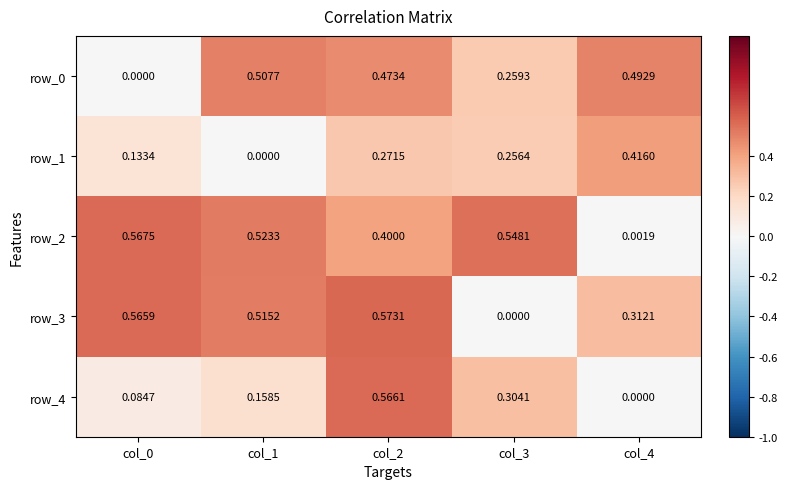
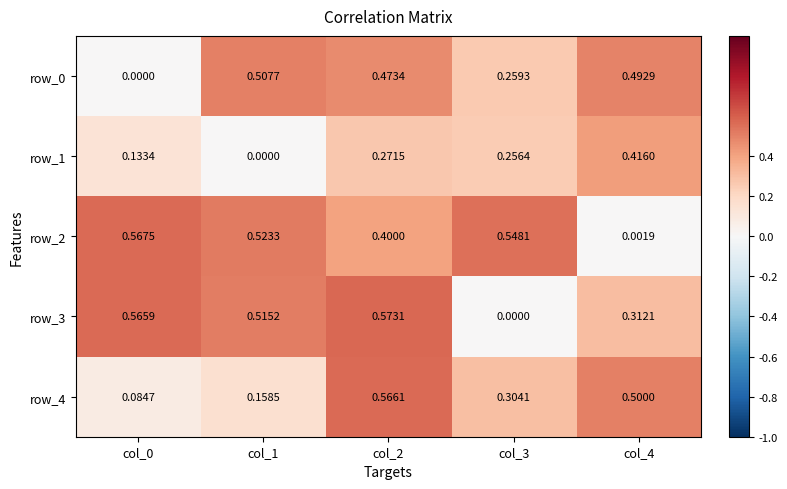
row_4, col_4: 0.0000 -> 0.5000
